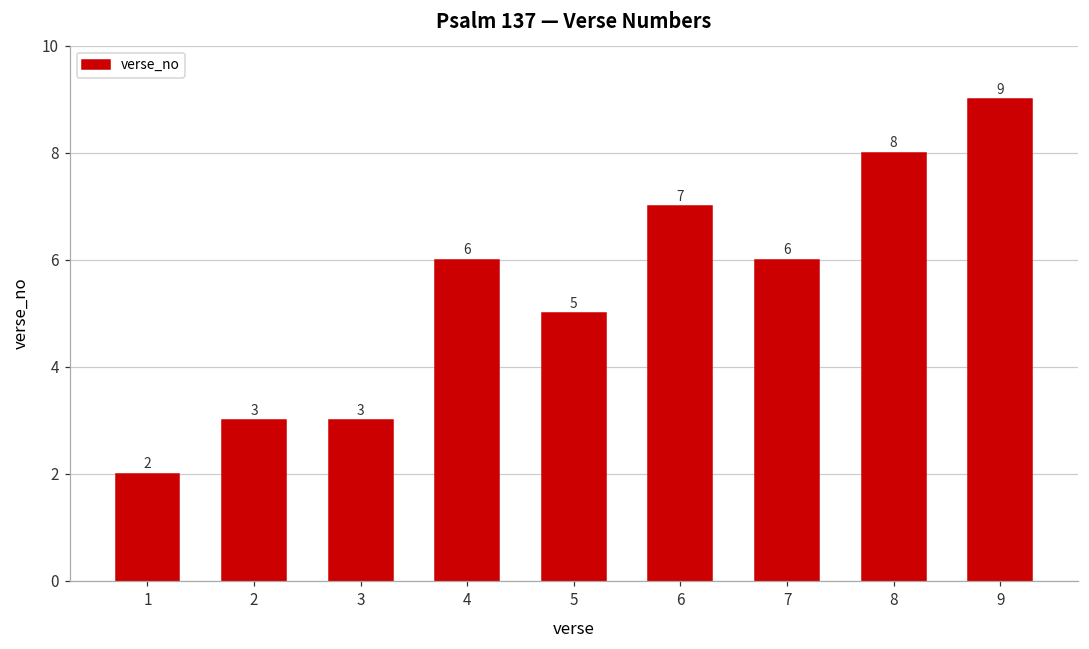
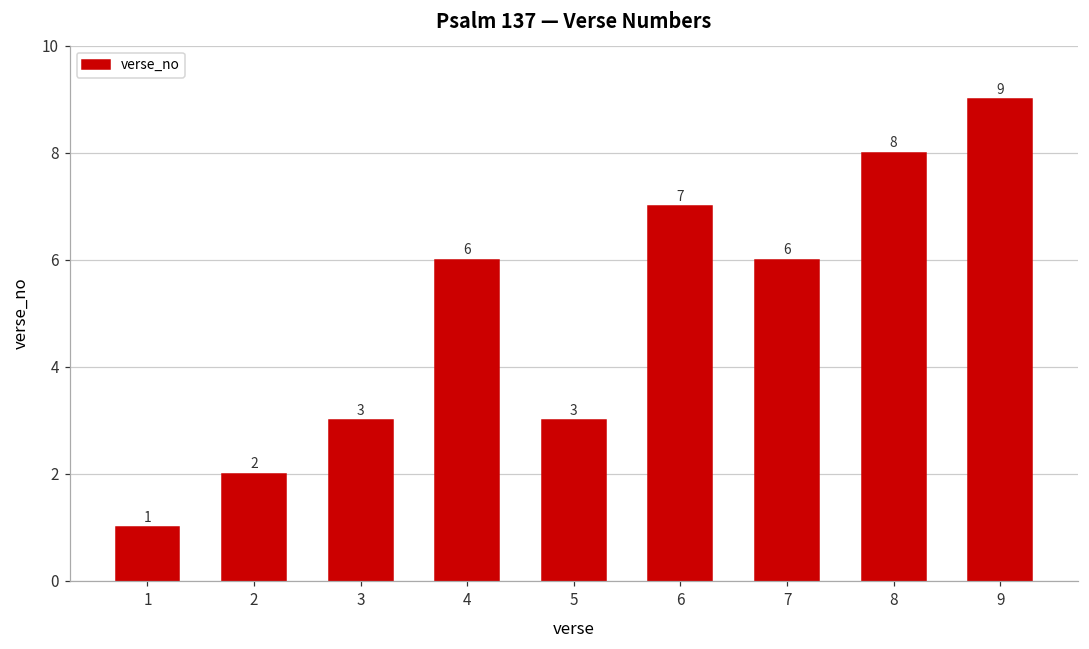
1: 2 -> 1
2: 3 -> 2
5: 5 -> 3
